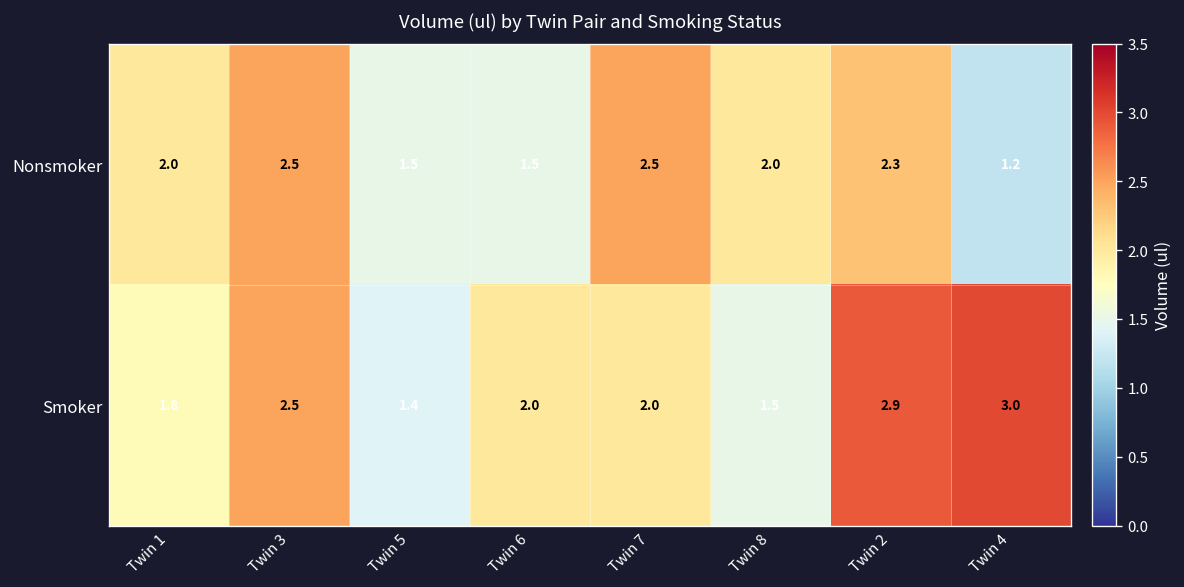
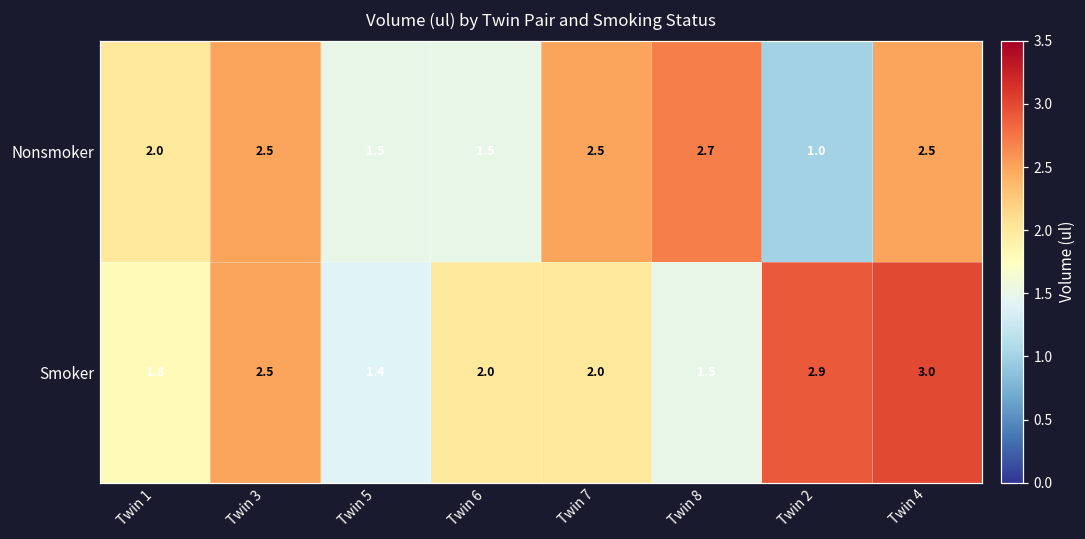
Nonsmoker, Twin 8: 2.0 -> 2.7
Nonsmoker, Twin 2: 2.3 -> 1.0
Nonsmoker, Twin 4: 1.2 -> 2.5
